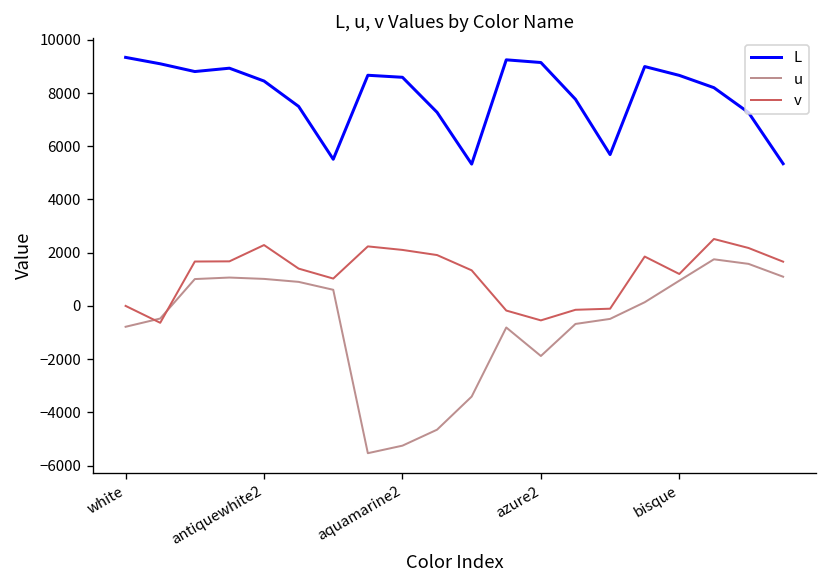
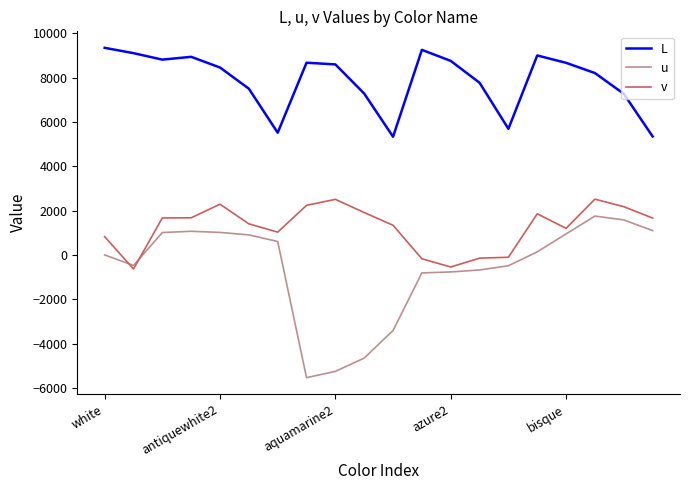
u, white: -800 -> 0
v, white: 0 -> 800
v, aquamarine2: 2100 -> 2500
L, azure2: 9100 -> 8800
u, azure2: -1900 -> -800
